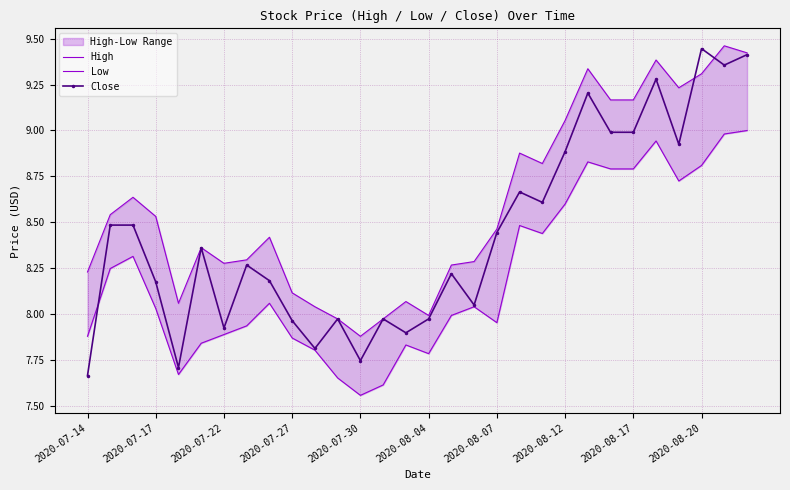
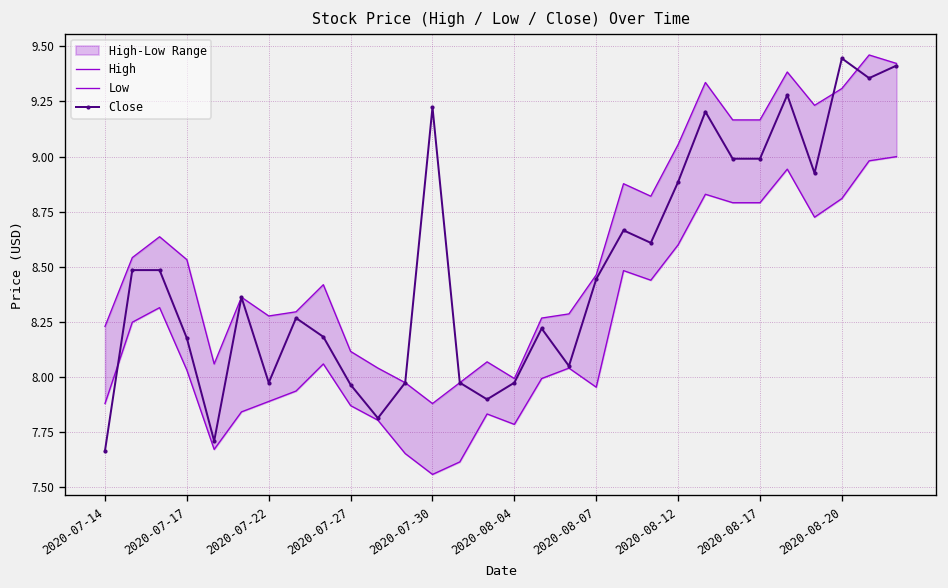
Close, 2020-07-22: 7.92 -> 7.97
Close, 2020-07-30: 7.75 -> 9.22
